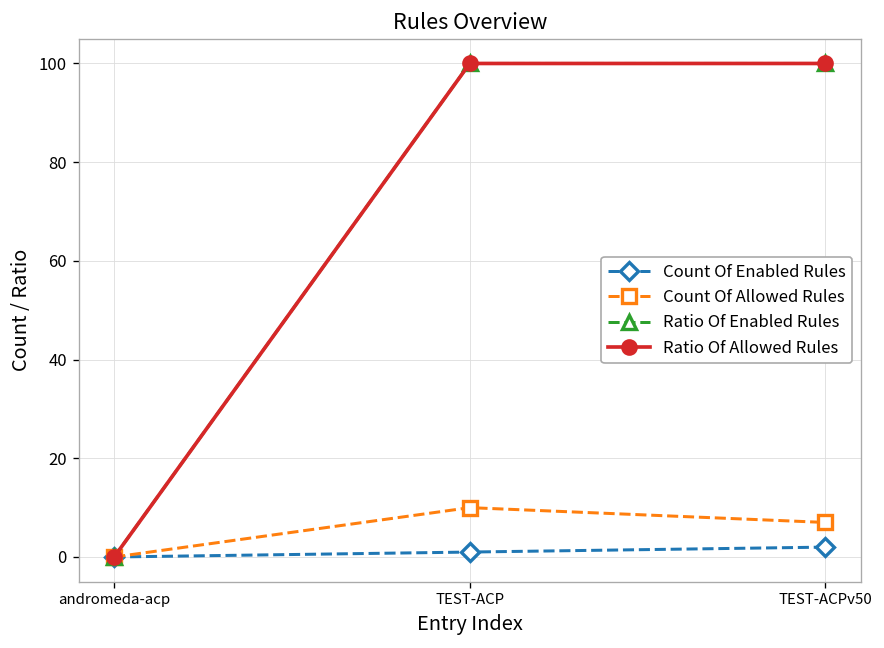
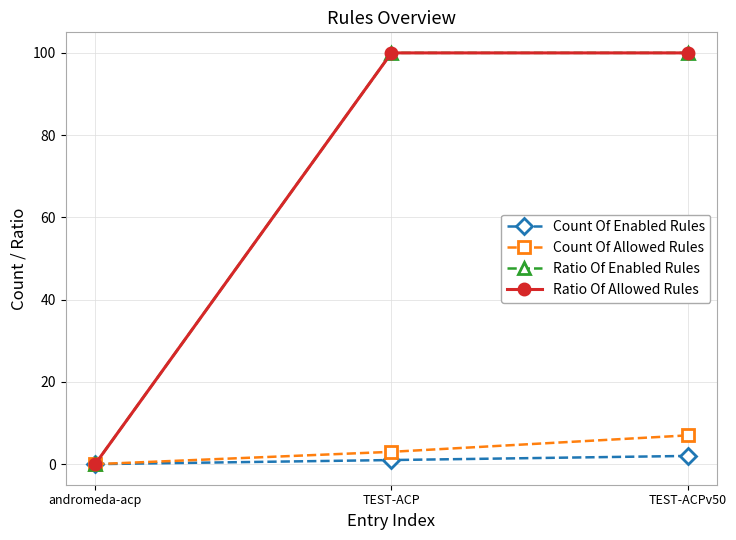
Count Of Allowed Rules, TEST-ACP: 10 -> 3
